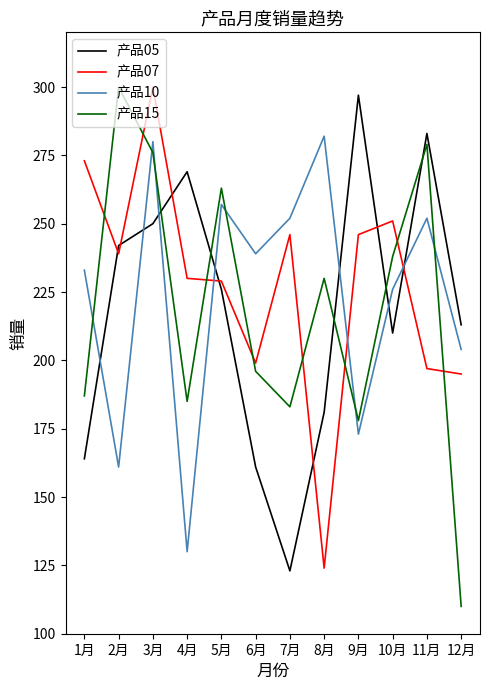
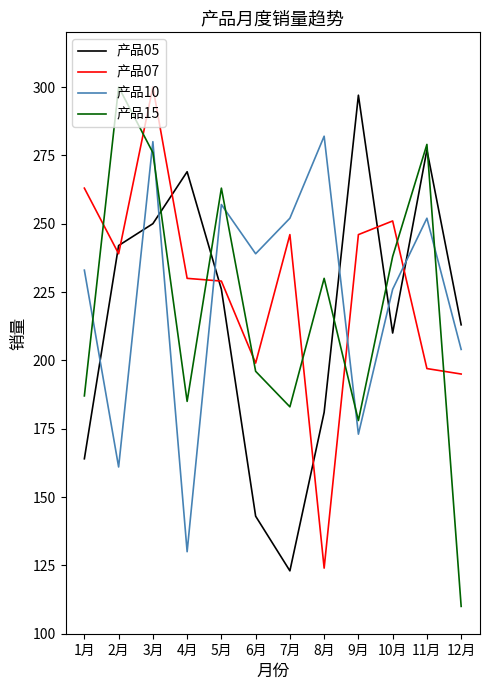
产品07, 1月: 273 -> 263
产品05, 6月: 161 -> 143
产品05, 11月: 283 -> 277
